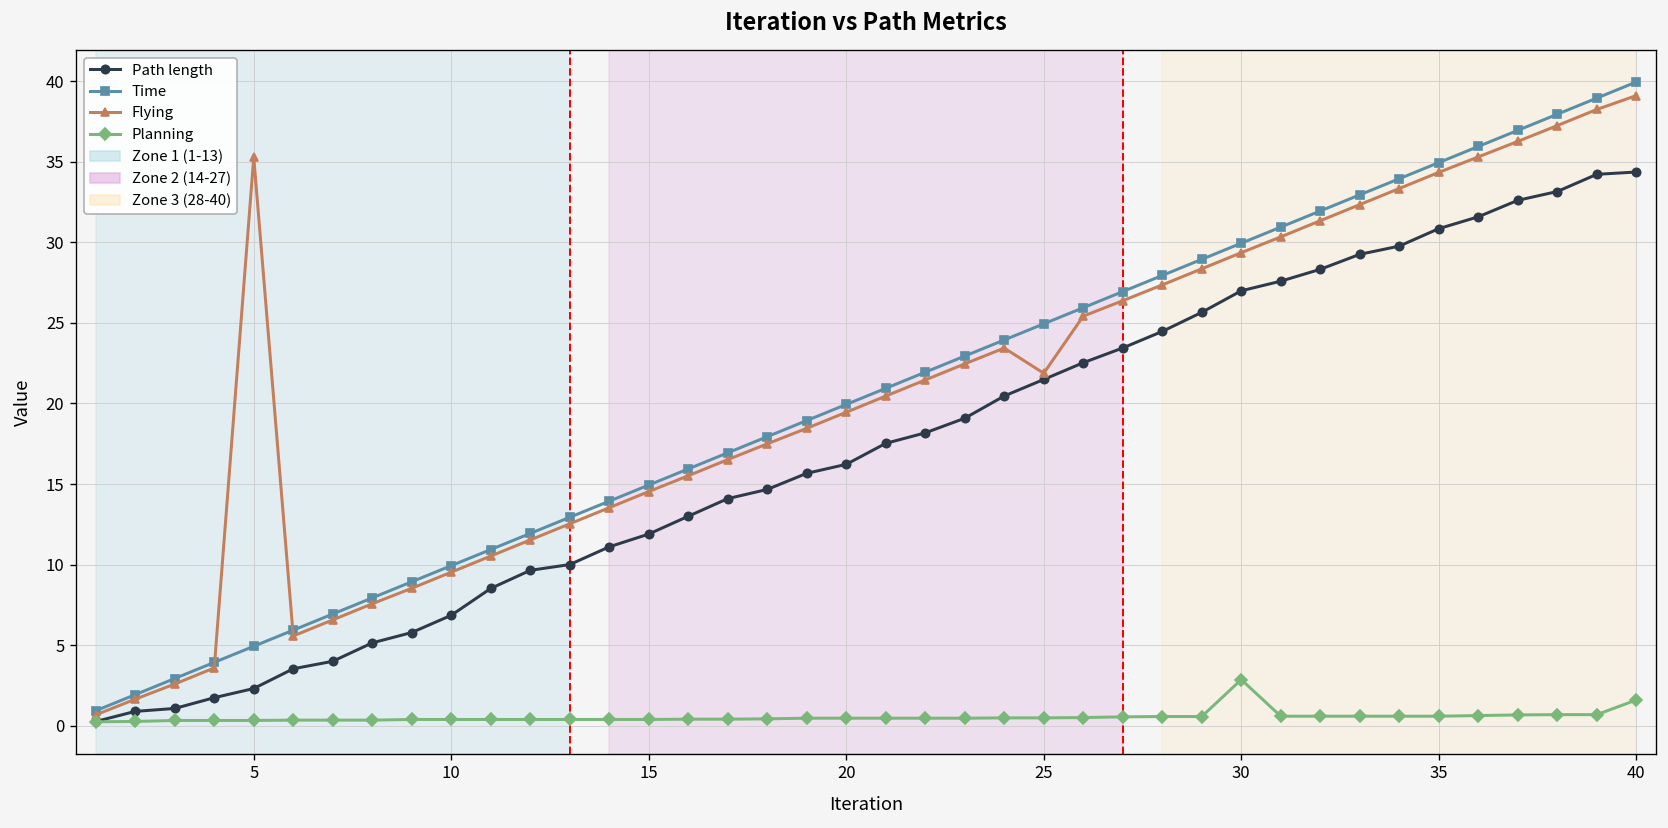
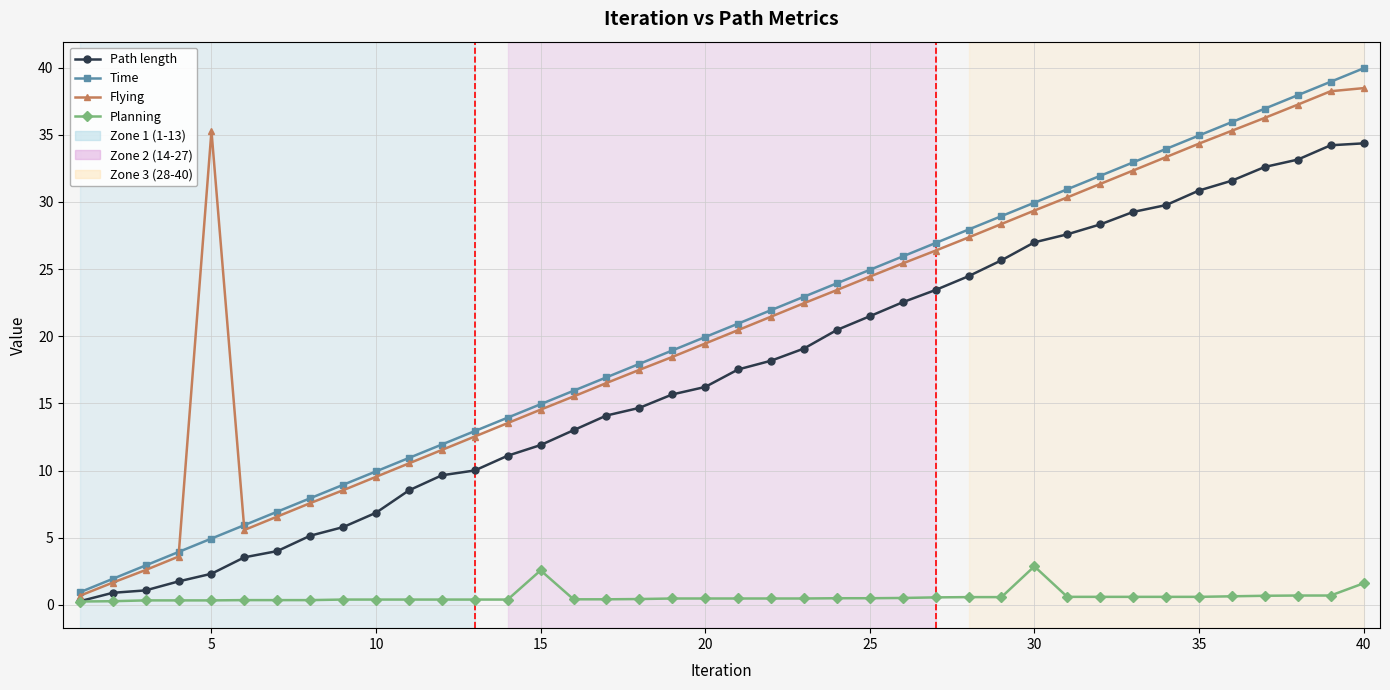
Planning, 15: 0.4 -> 2.6
Flying, 25: 21.9 -> 24.4
Flying, 40: 39.1 -> 38.5
